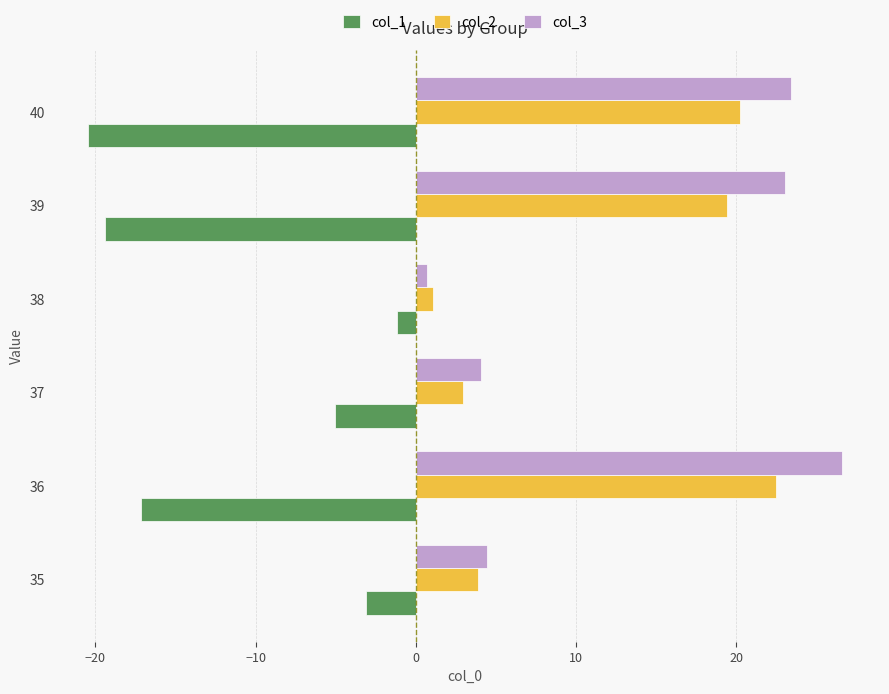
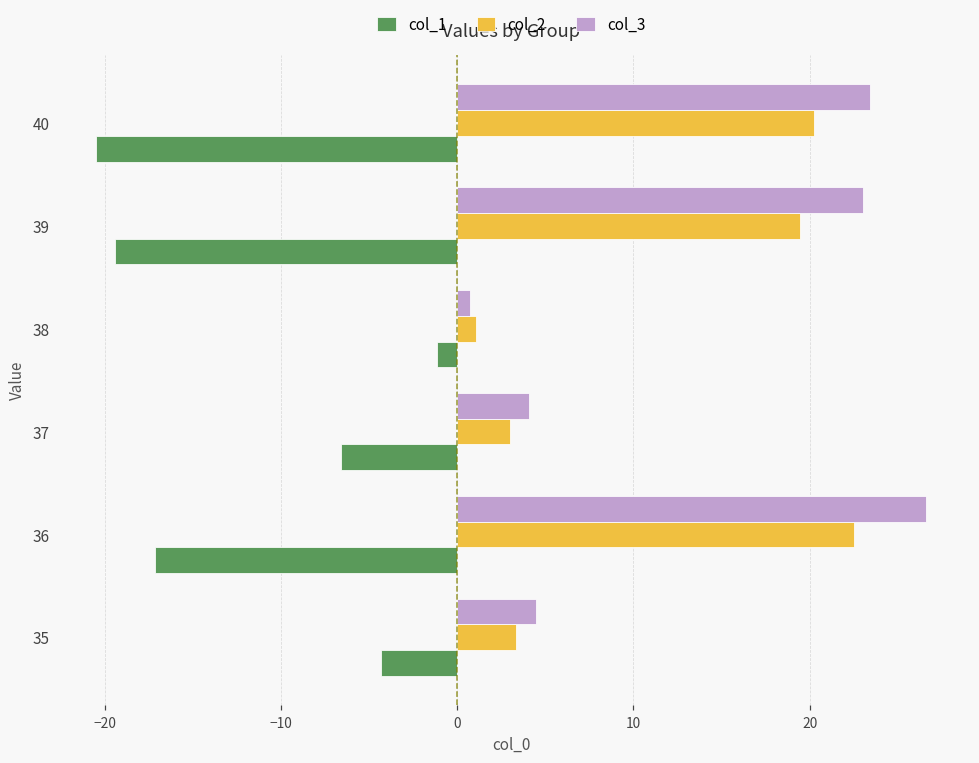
col_1, 37: -5.0 -> -6.6
col_2, 35: 3.9 -> 3.3
col_1, 35: -3.1 -> -4.3
